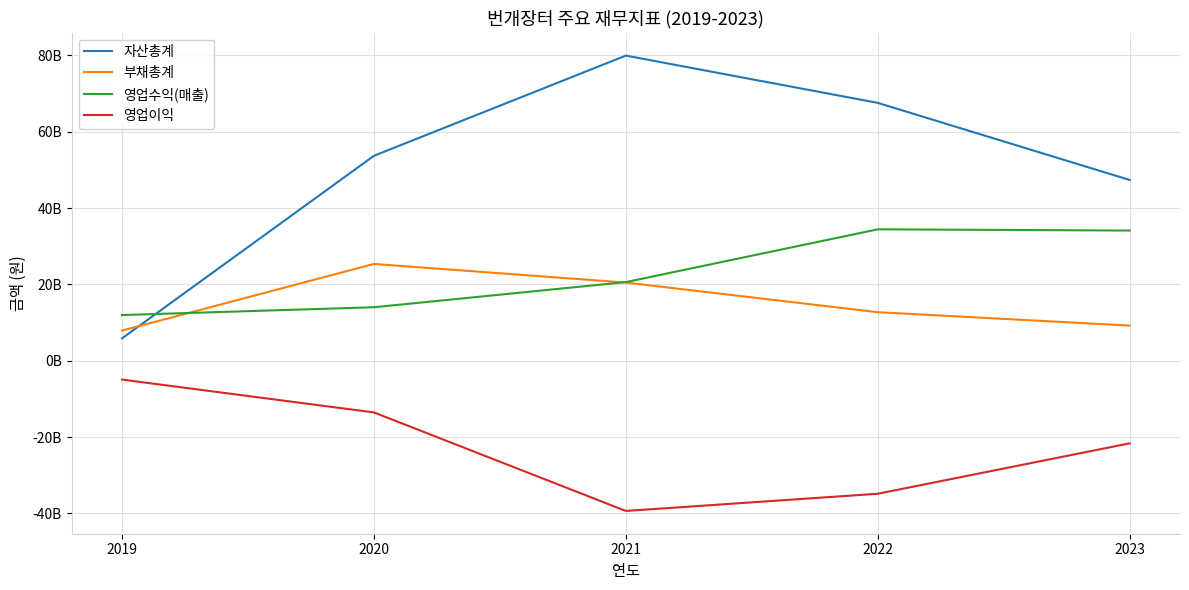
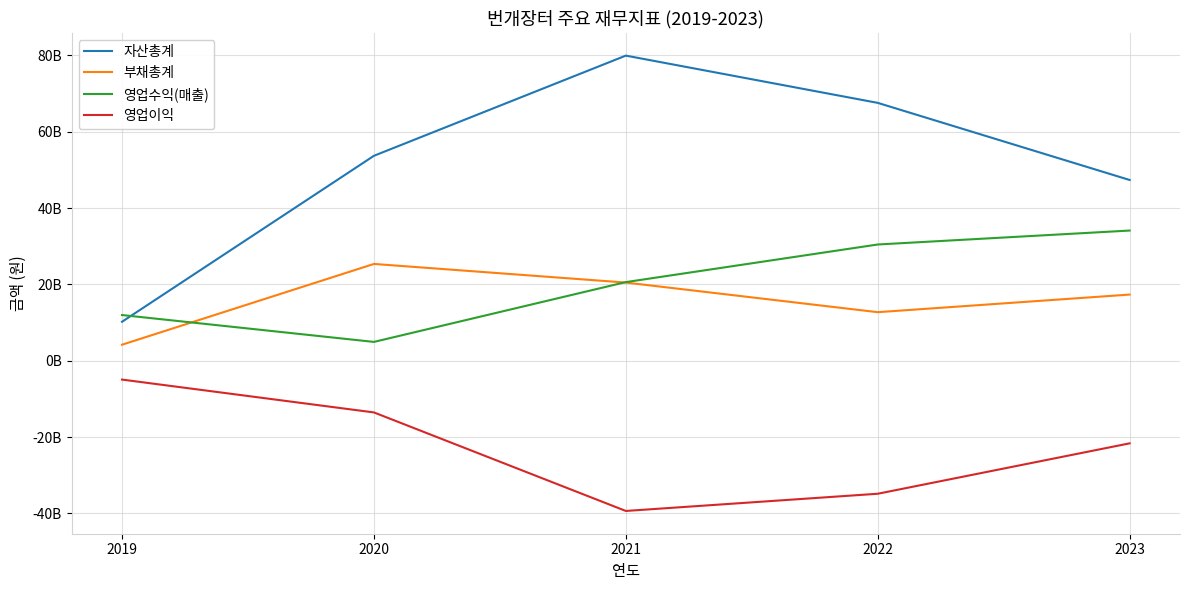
자산총계, 2019: 6000000000 -> 10000000000
부채총계, 2019: 8000000000 -> 4000000000
영업수익(매출), 2020: 14000000000 -> 5000000000
영업수익(매출), 2022: 34000000000 -> 30000000000
부채총계, 2023: 9000000000 -> 17000000000
